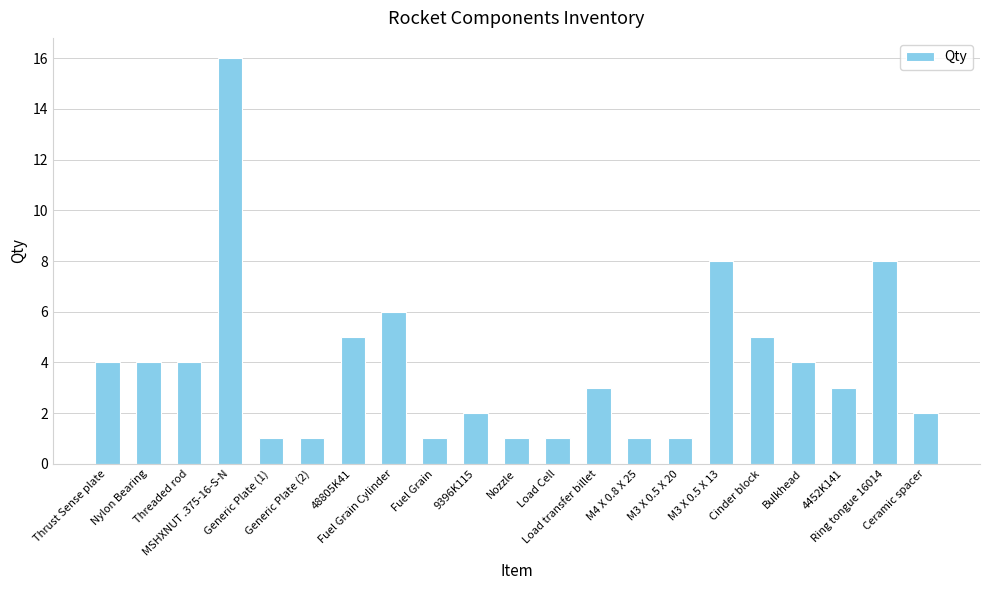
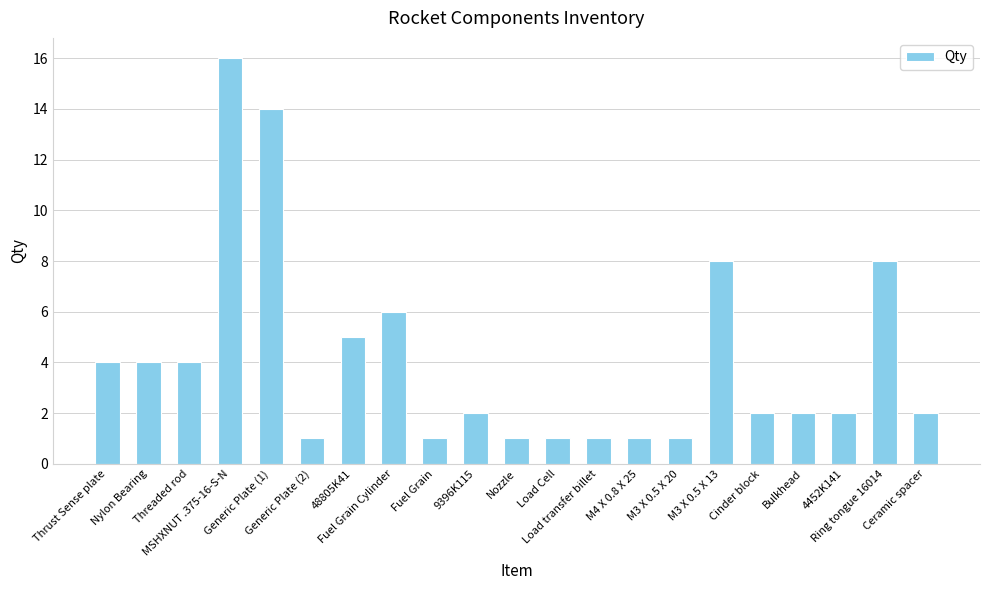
Generic Plate (1): 1 -> 14
Load transfer billet: 3 -> 1
Cinder block: 5 -> 2
Bulkhead: 4 -> 2
4452K141: 3 -> 2
